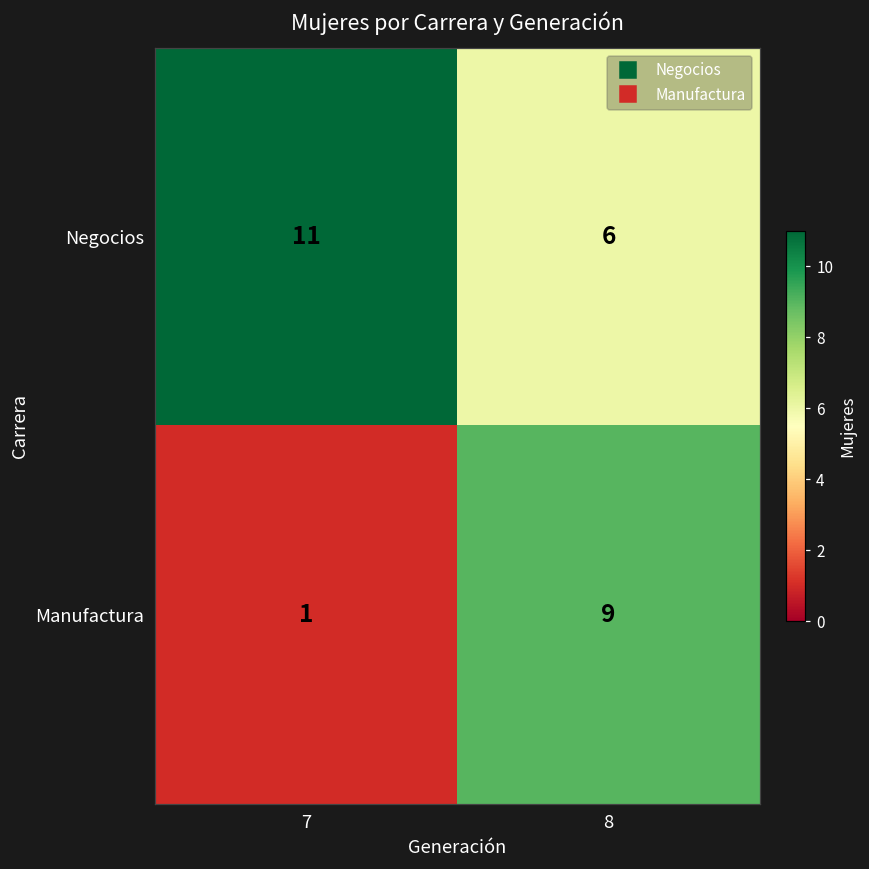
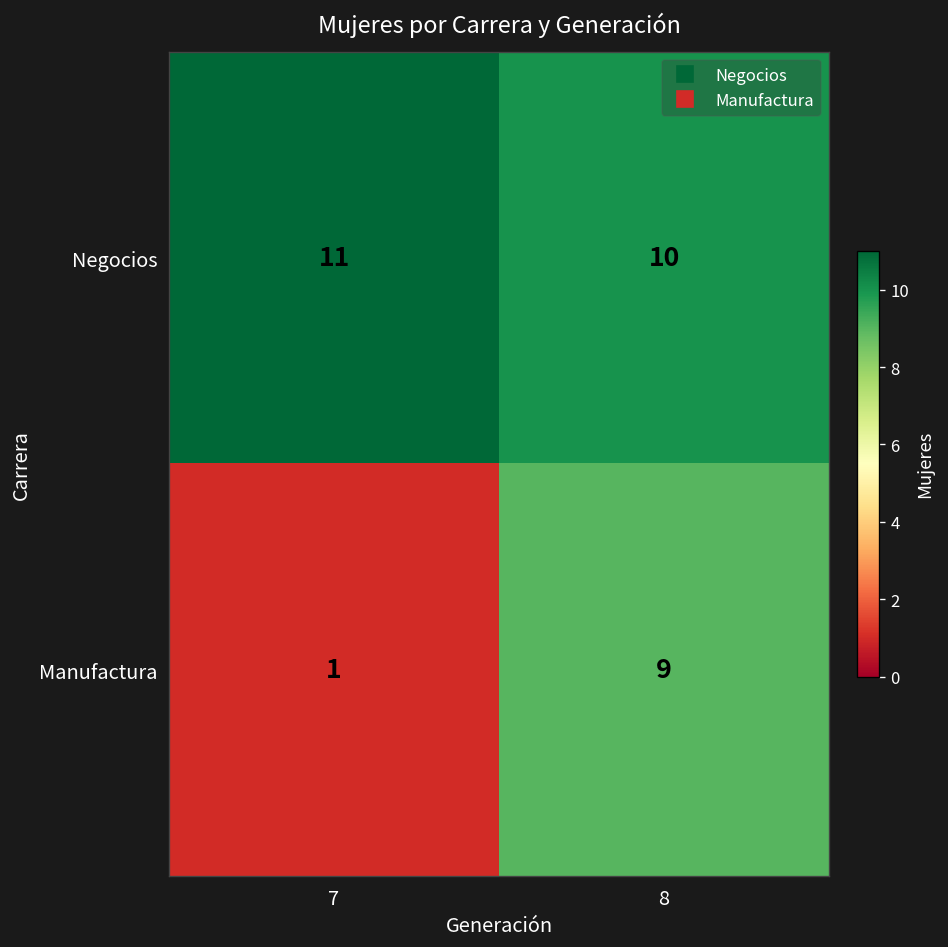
Negocios, 8: 6 -> 10
